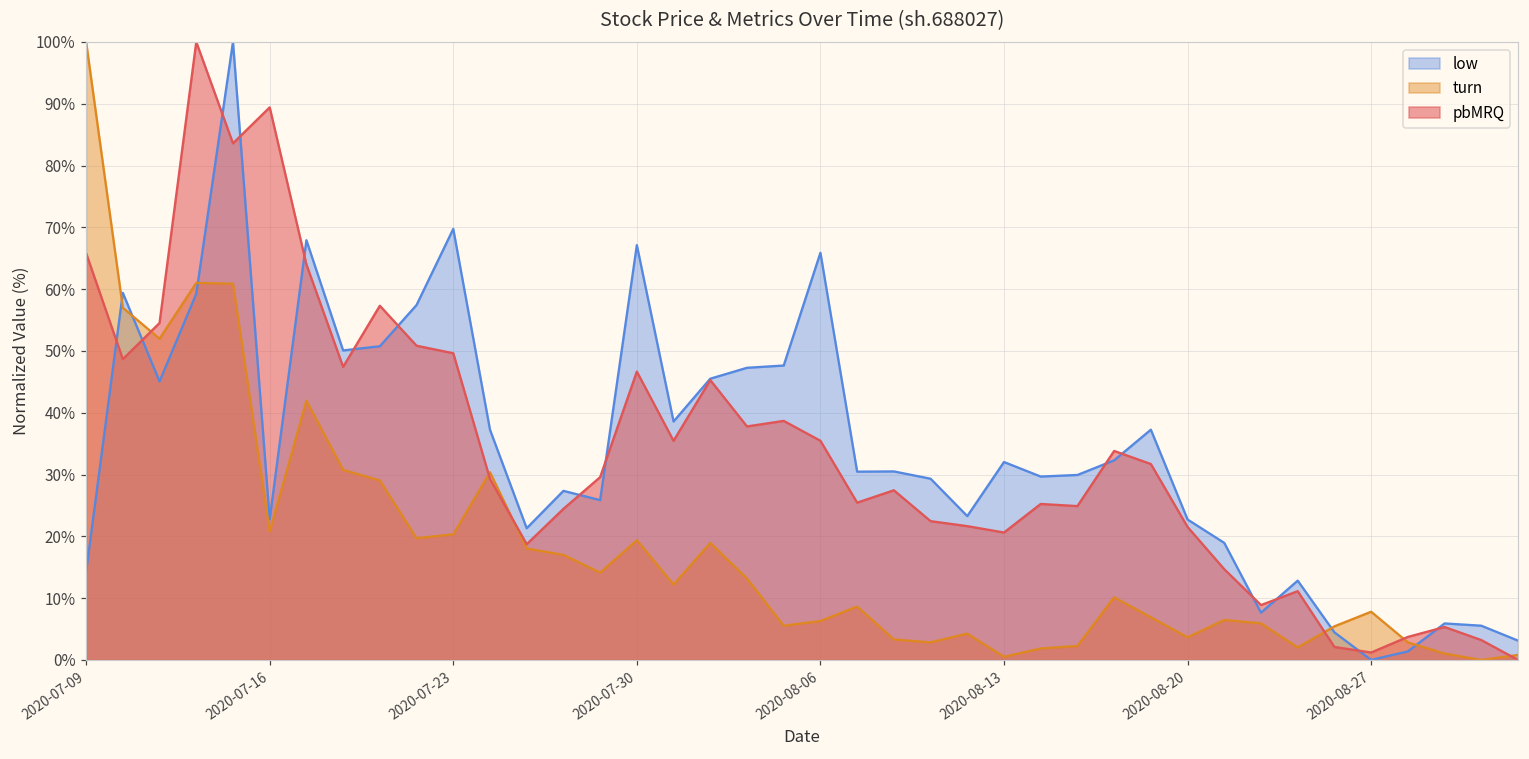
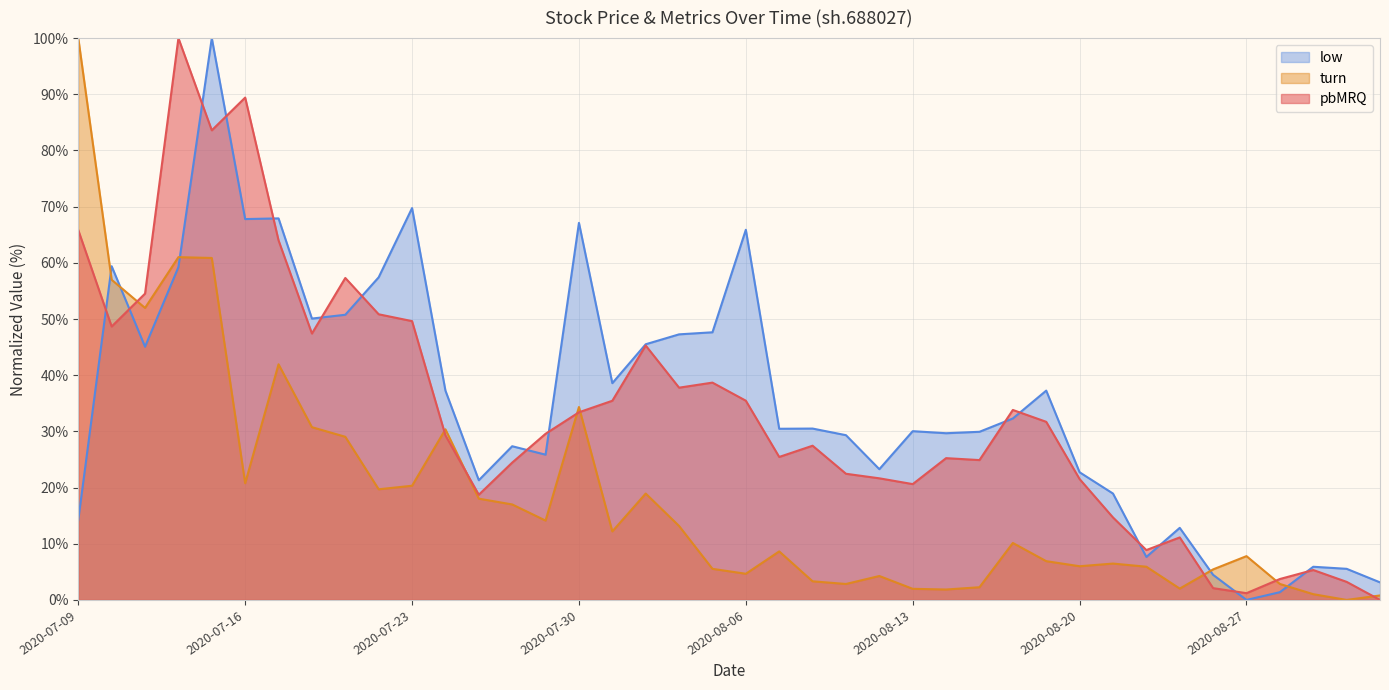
low, 2020-07-16: 23% -> 68%
turn, 2020-07-30: 19% -> 34%
pbMRQ, 2020-07-30: 47% -> 33%
turn, 2020-08-06: 6% -> 5%
low, 2020-08-13: 32% -> 30%
turn, 2020-08-13: 1% -> 2%
turn, 2020-08-20: 4% -> 6%
